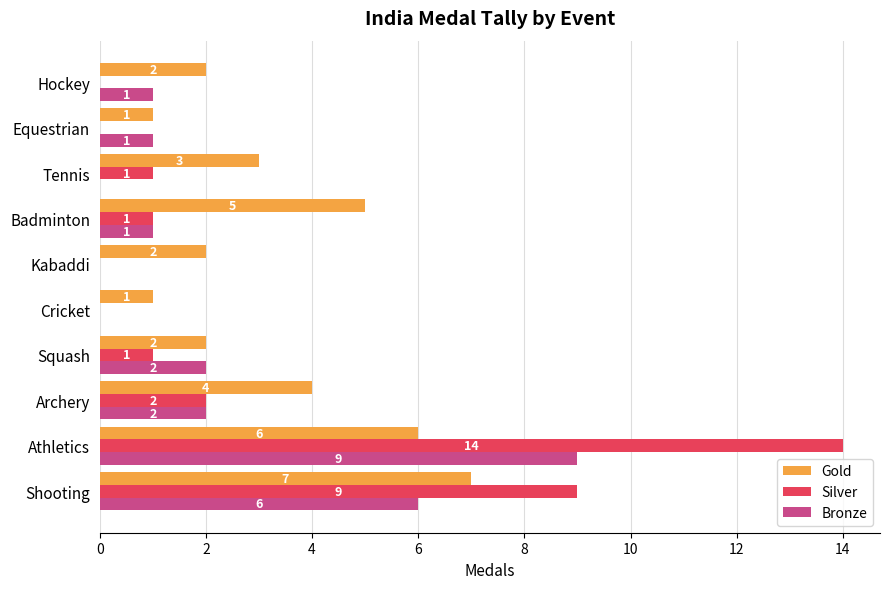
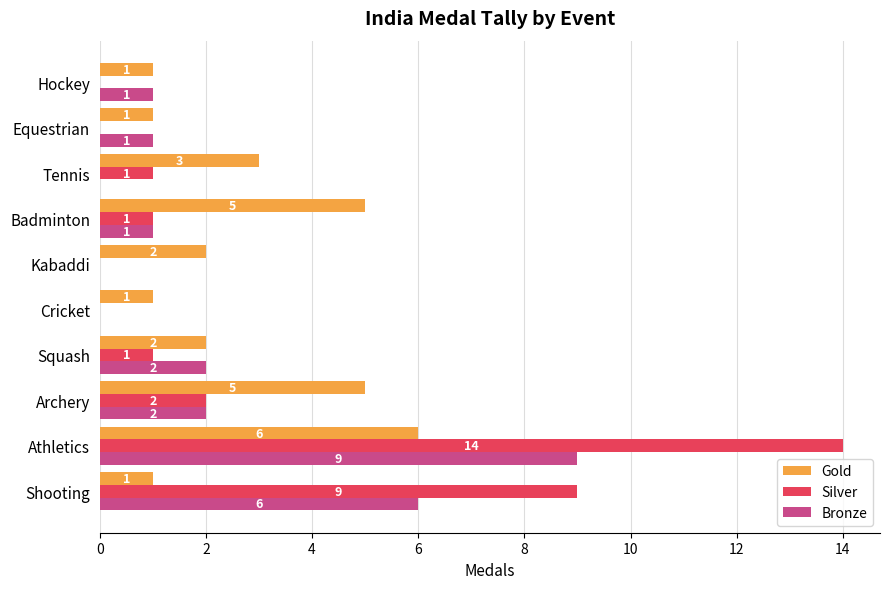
Gold, Hockey: 2 -> 1
Gold, Archery: 4 -> 5
Gold, Shooting: 7 -> 1
